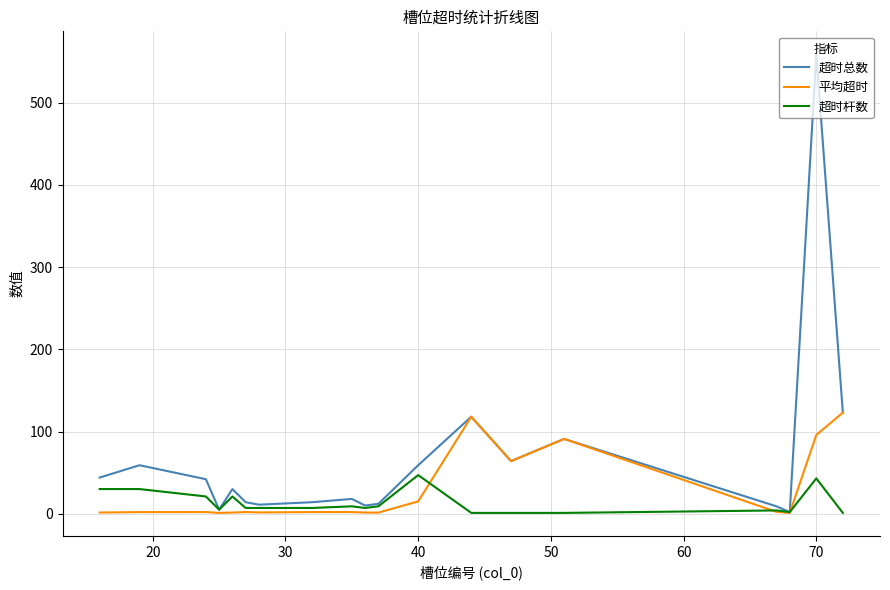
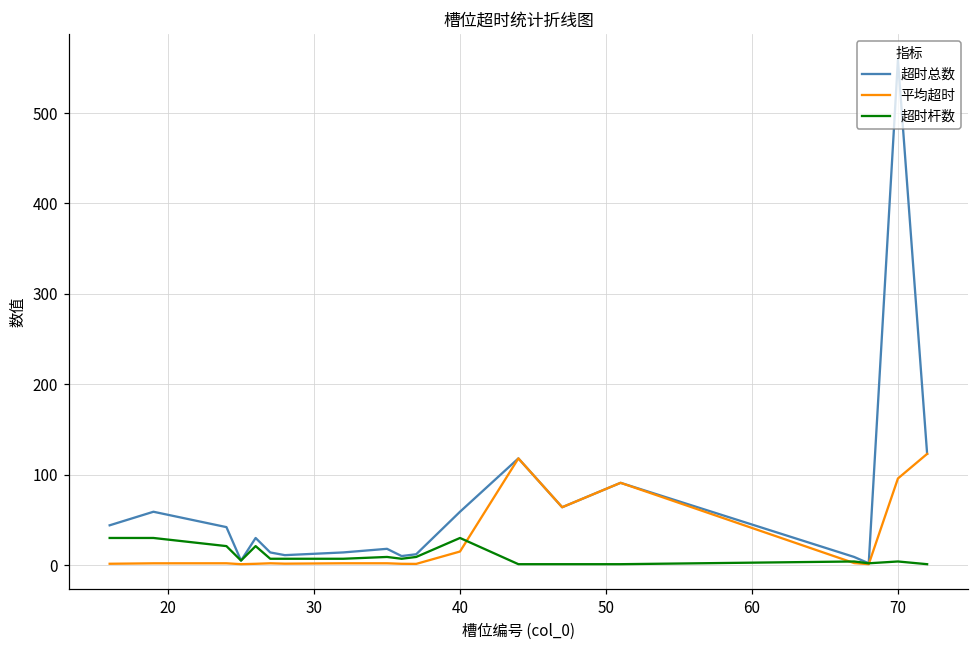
超时杆数, 40: 50 -> 30
超时杆数, 70: 40 -> 0
